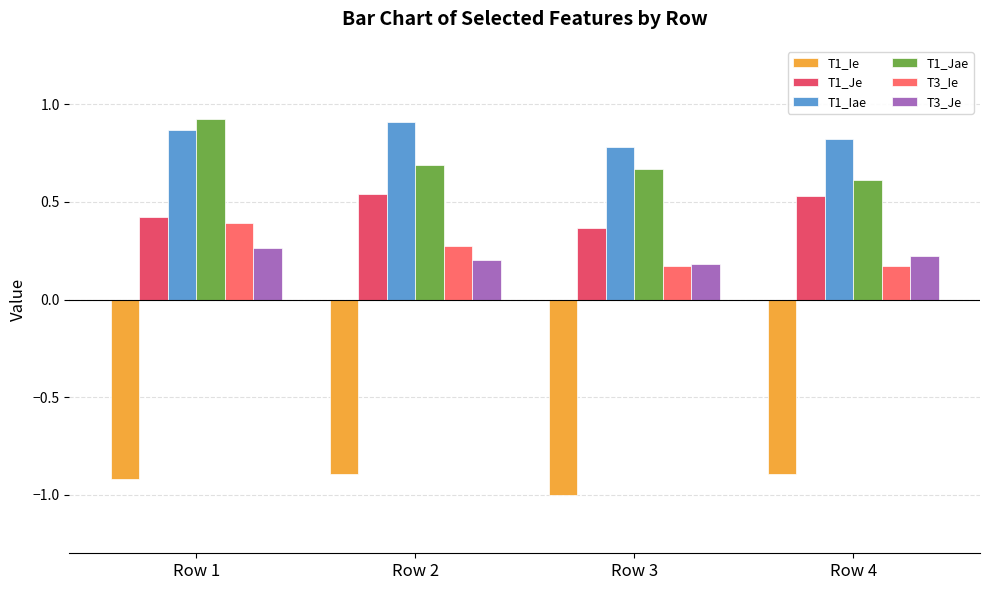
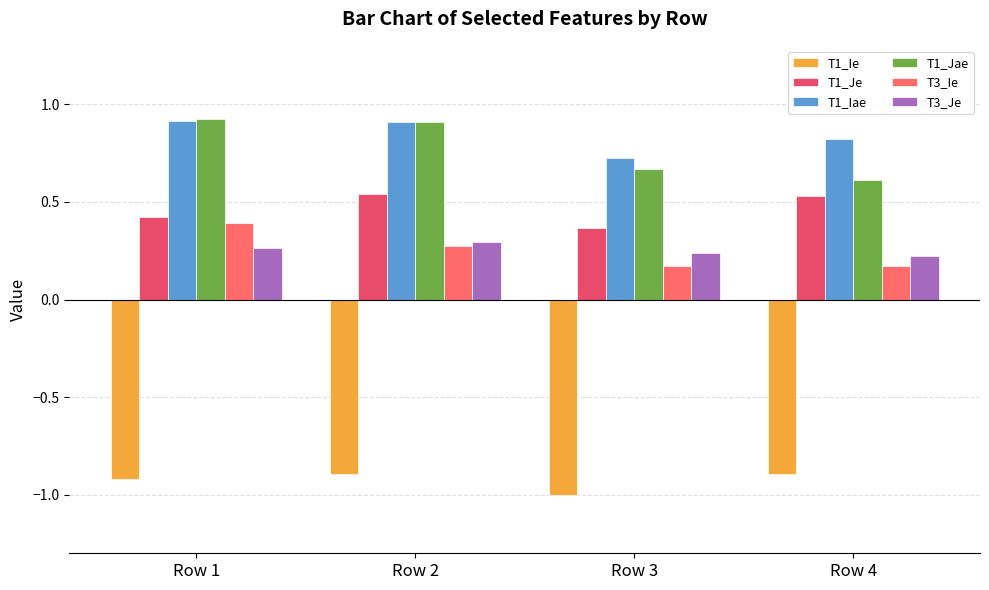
T1_Iae, Row 1: 0.87 -> 0.91
T1_Jae, Row 2: 0.69 -> 0.91
T3_Je, Row 2: 0.20 -> 0.30
T1_Iae, Row 3: 0.78 -> 0.73
T3_Je, Row 3: 0.18 -> 0.24
